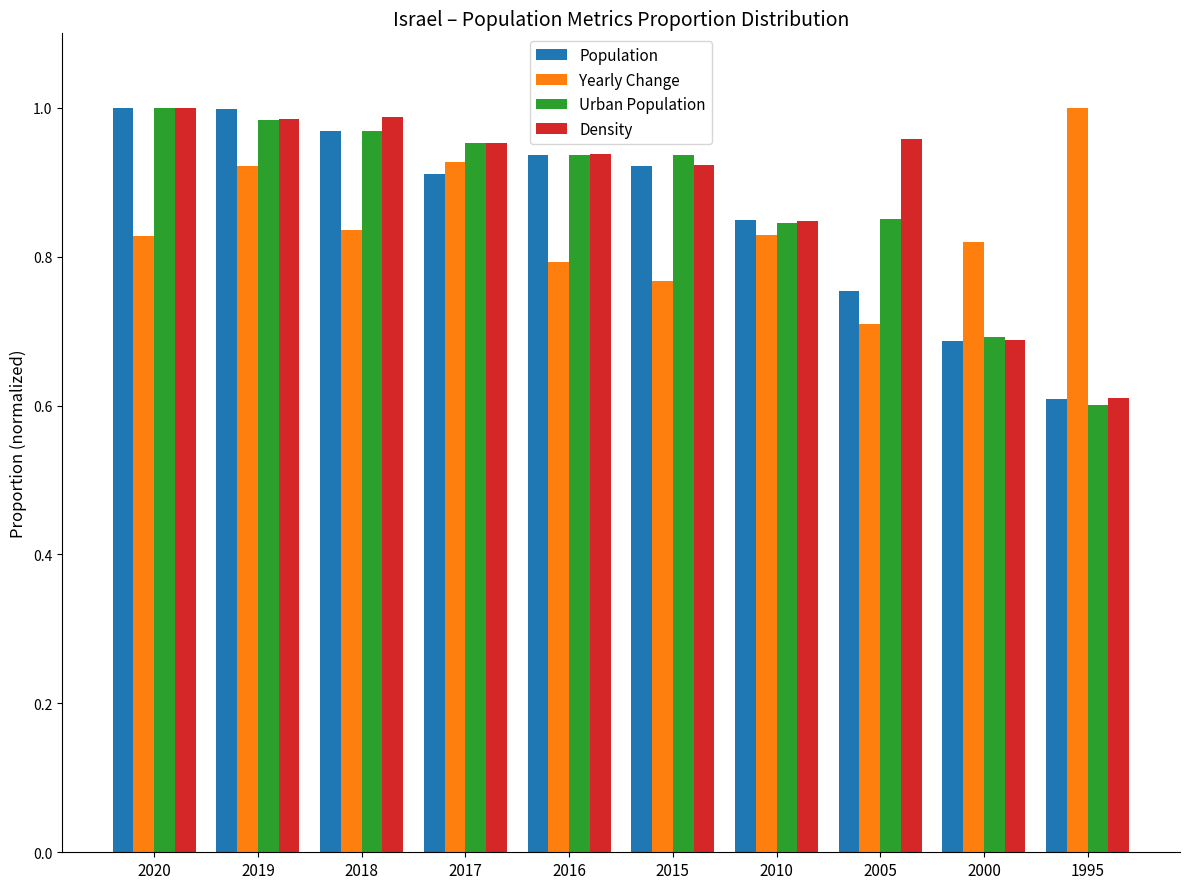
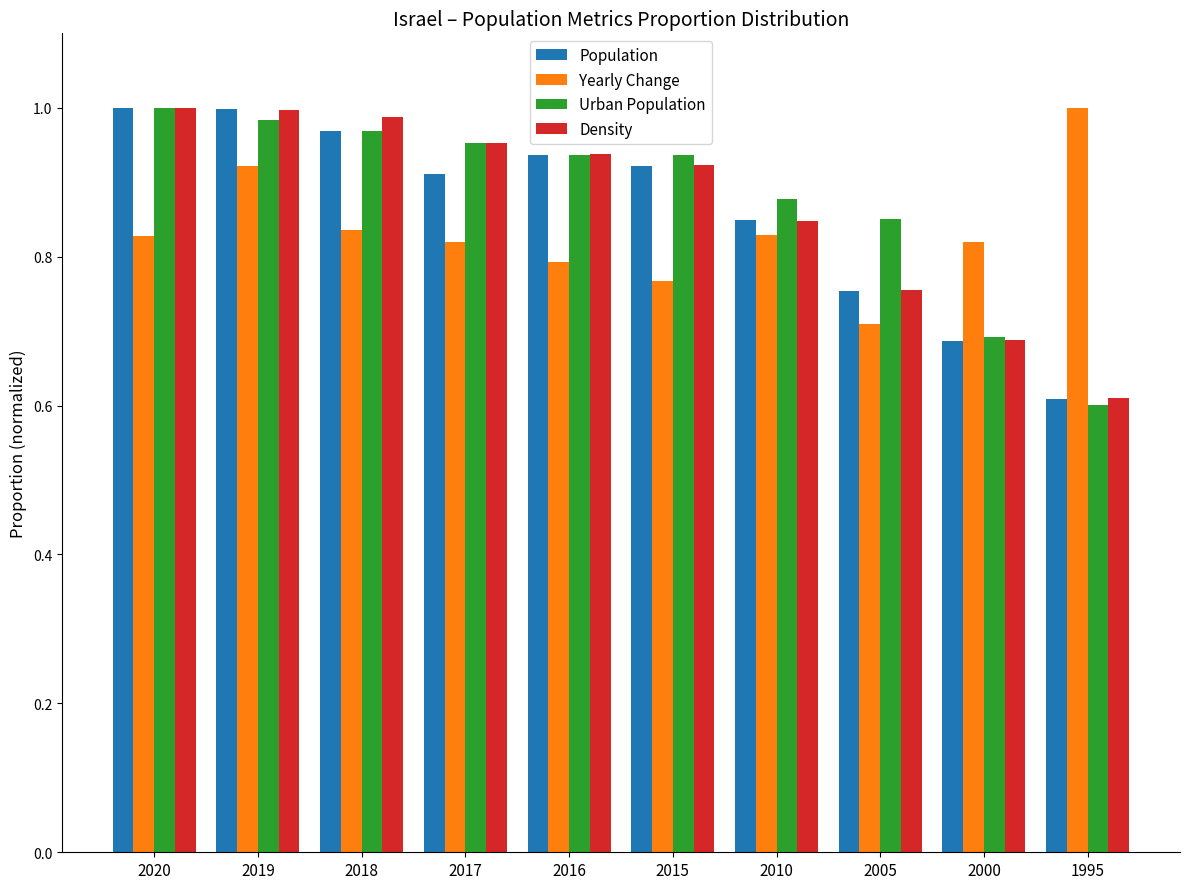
Density, 2019: 0.99 -> 1.00
Yearly Change, 2017: 0.93 -> 0.82
Urban Population, 2010: 0.85 -> 0.88
Density, 2005: 0.96 -> 0.76
